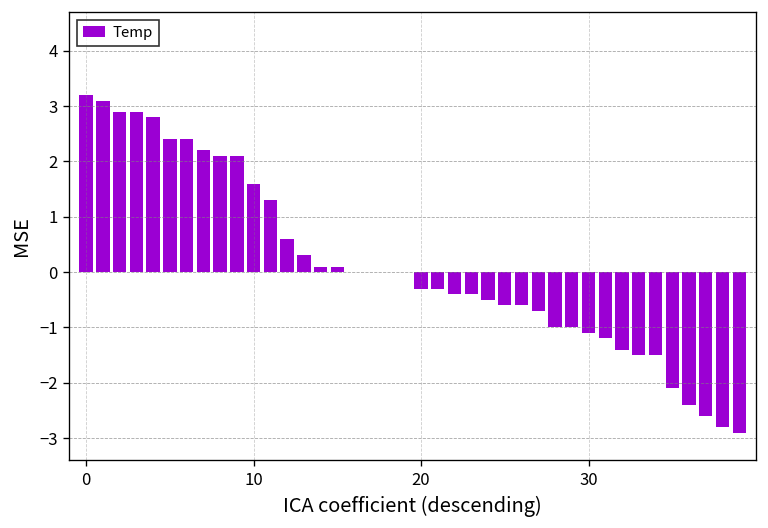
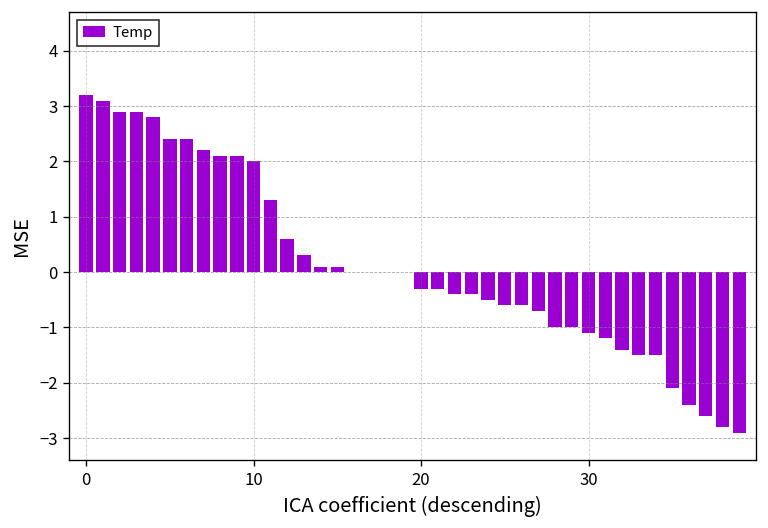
10: 1.6 -> 2.0
